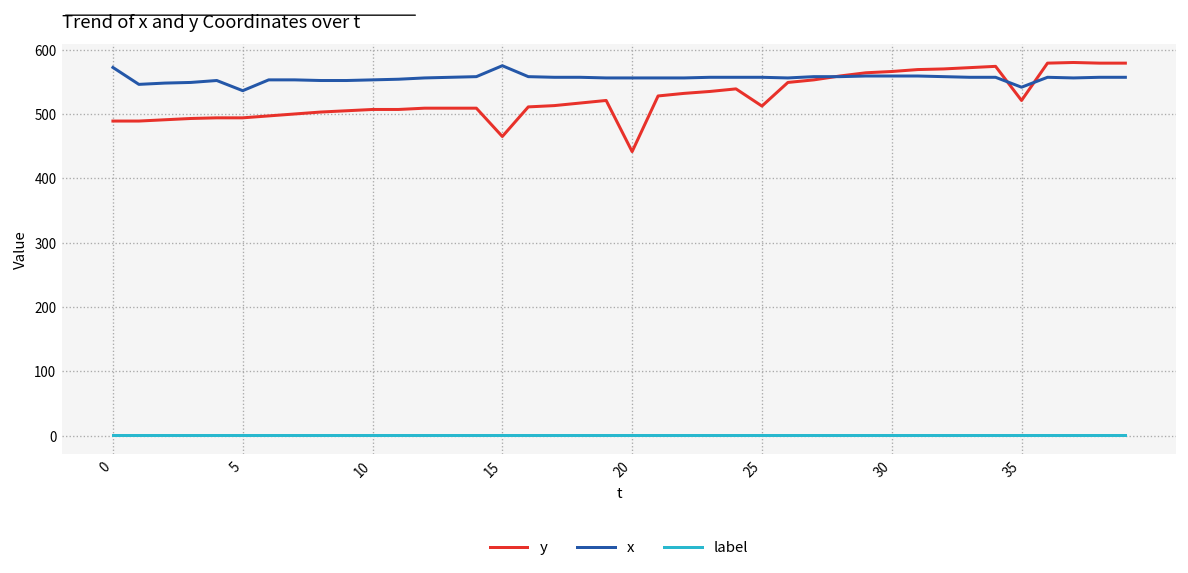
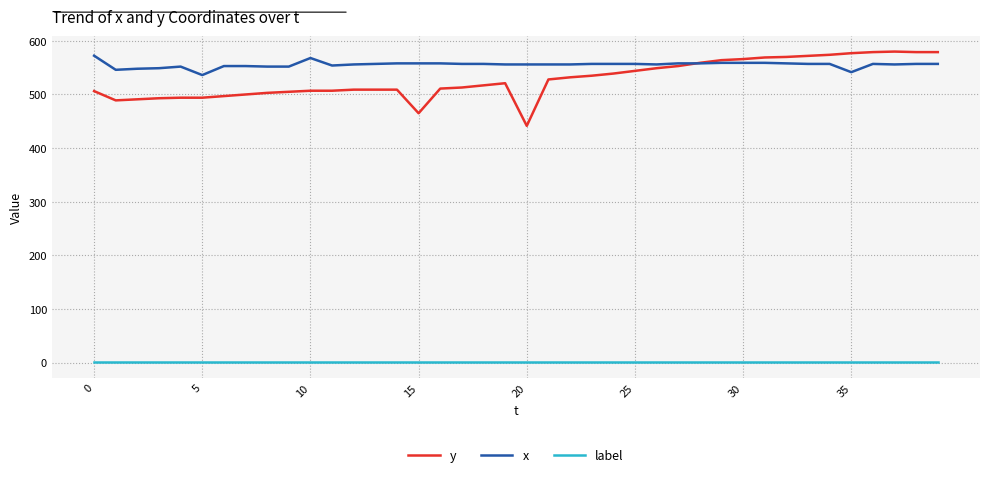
y, 0: 490 -> 510
x, 10: 550 -> 570
x, 15: 580 -> 560
y, 25: 510 -> 540
y, 35: 520 -> 580
